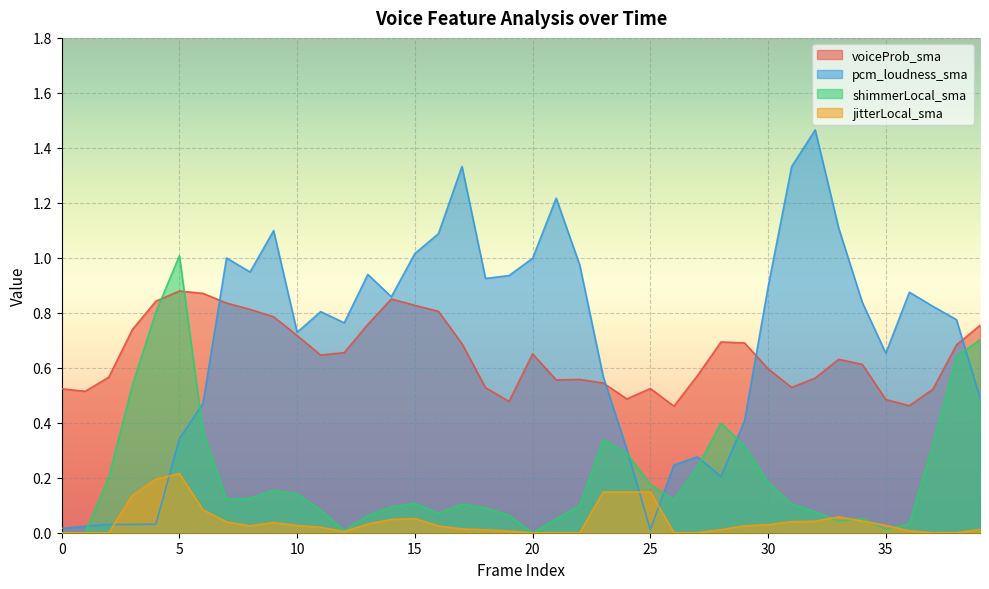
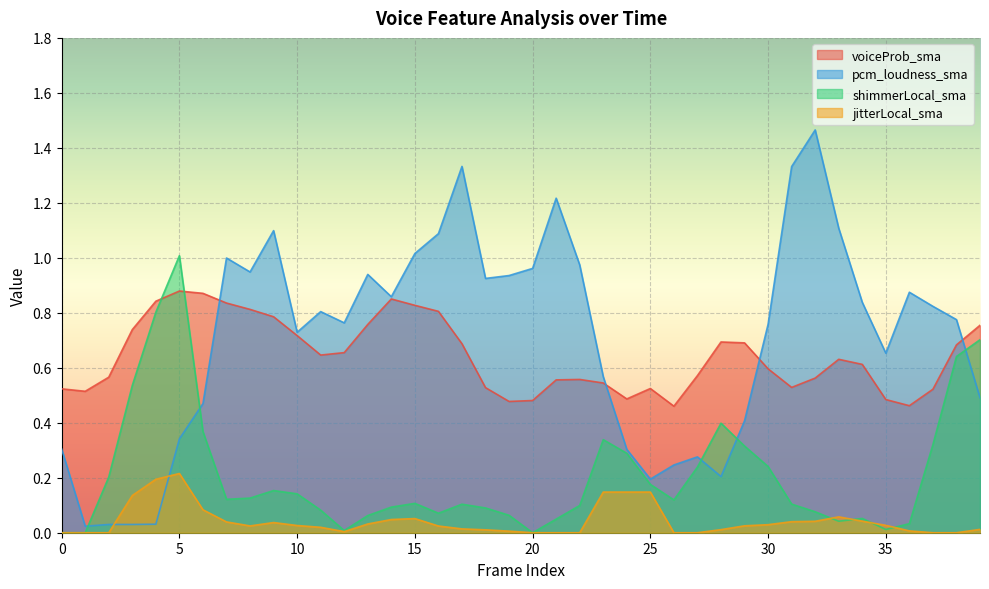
pcm_loudness_sma, 0: 0.02 -> 0.30
voiceProb_sma, 20: 0.65 -> 0.48
pcm_loudness_sma, 20: 1.00 -> 0.96
pcm_loudness_sma, 25: 0.01 -> 0.20
pcm_loudness_sma, 30: 0.89 -> 0.76
shimmerLocal_sma, 30: 0.18 -> 0.24
